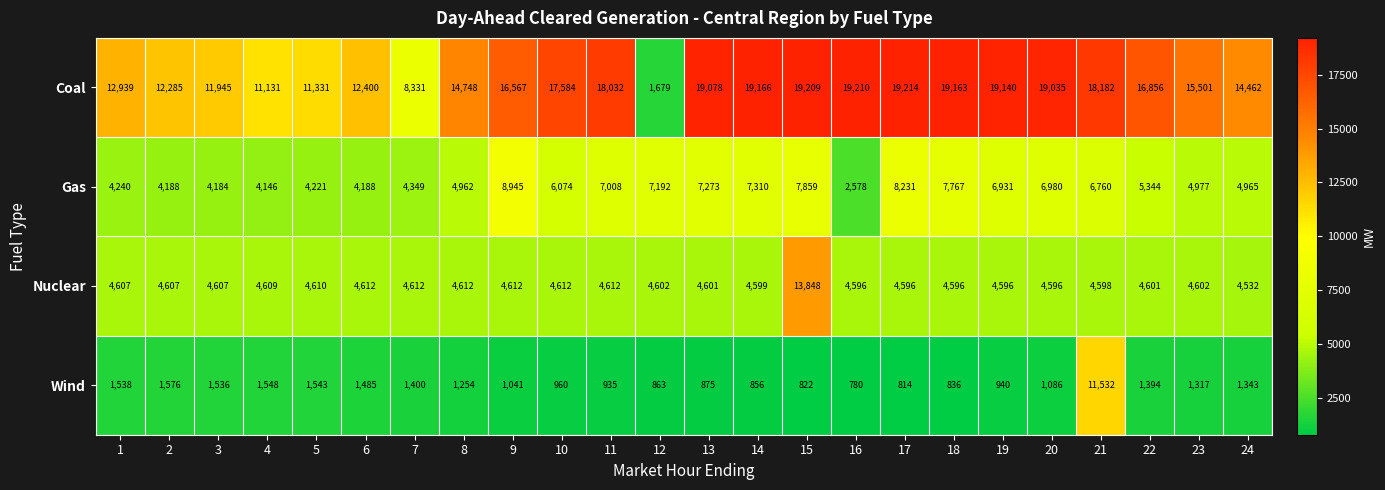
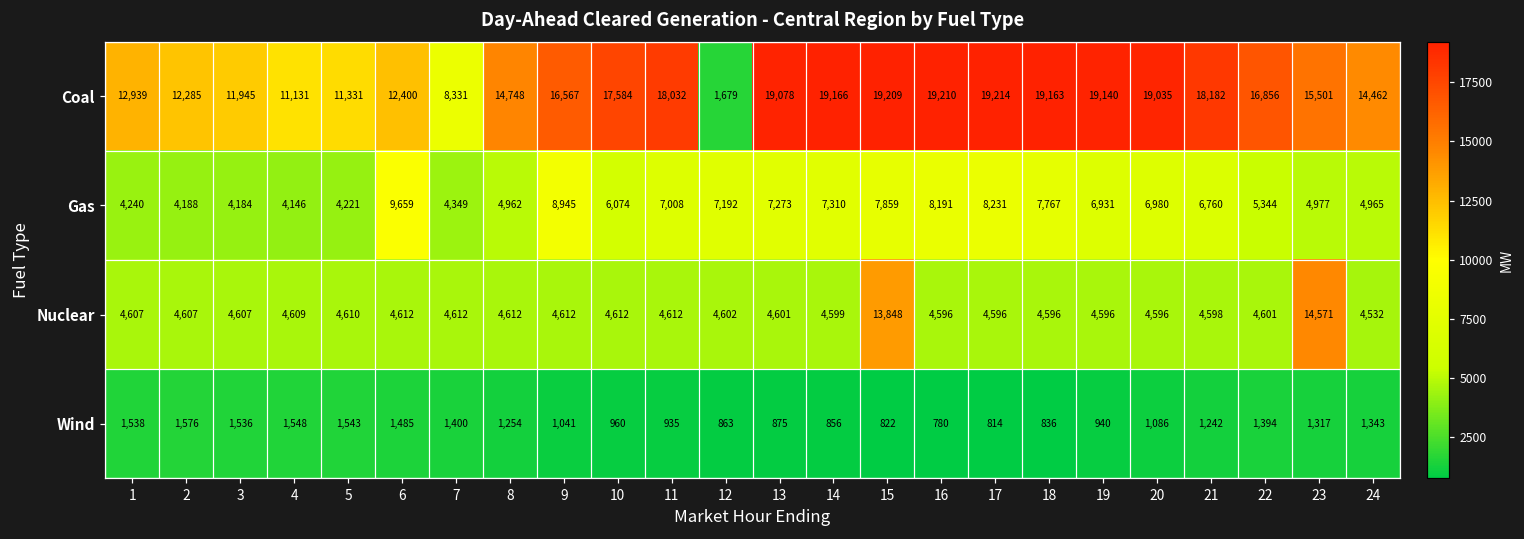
Gas, 6: 4,188 -> 9,659
Gas, 16: 2,578 -> 8,191
Nuclear, 23: 4,602 -> 14,571
Wind, 21: 11,532 -> 1,242
